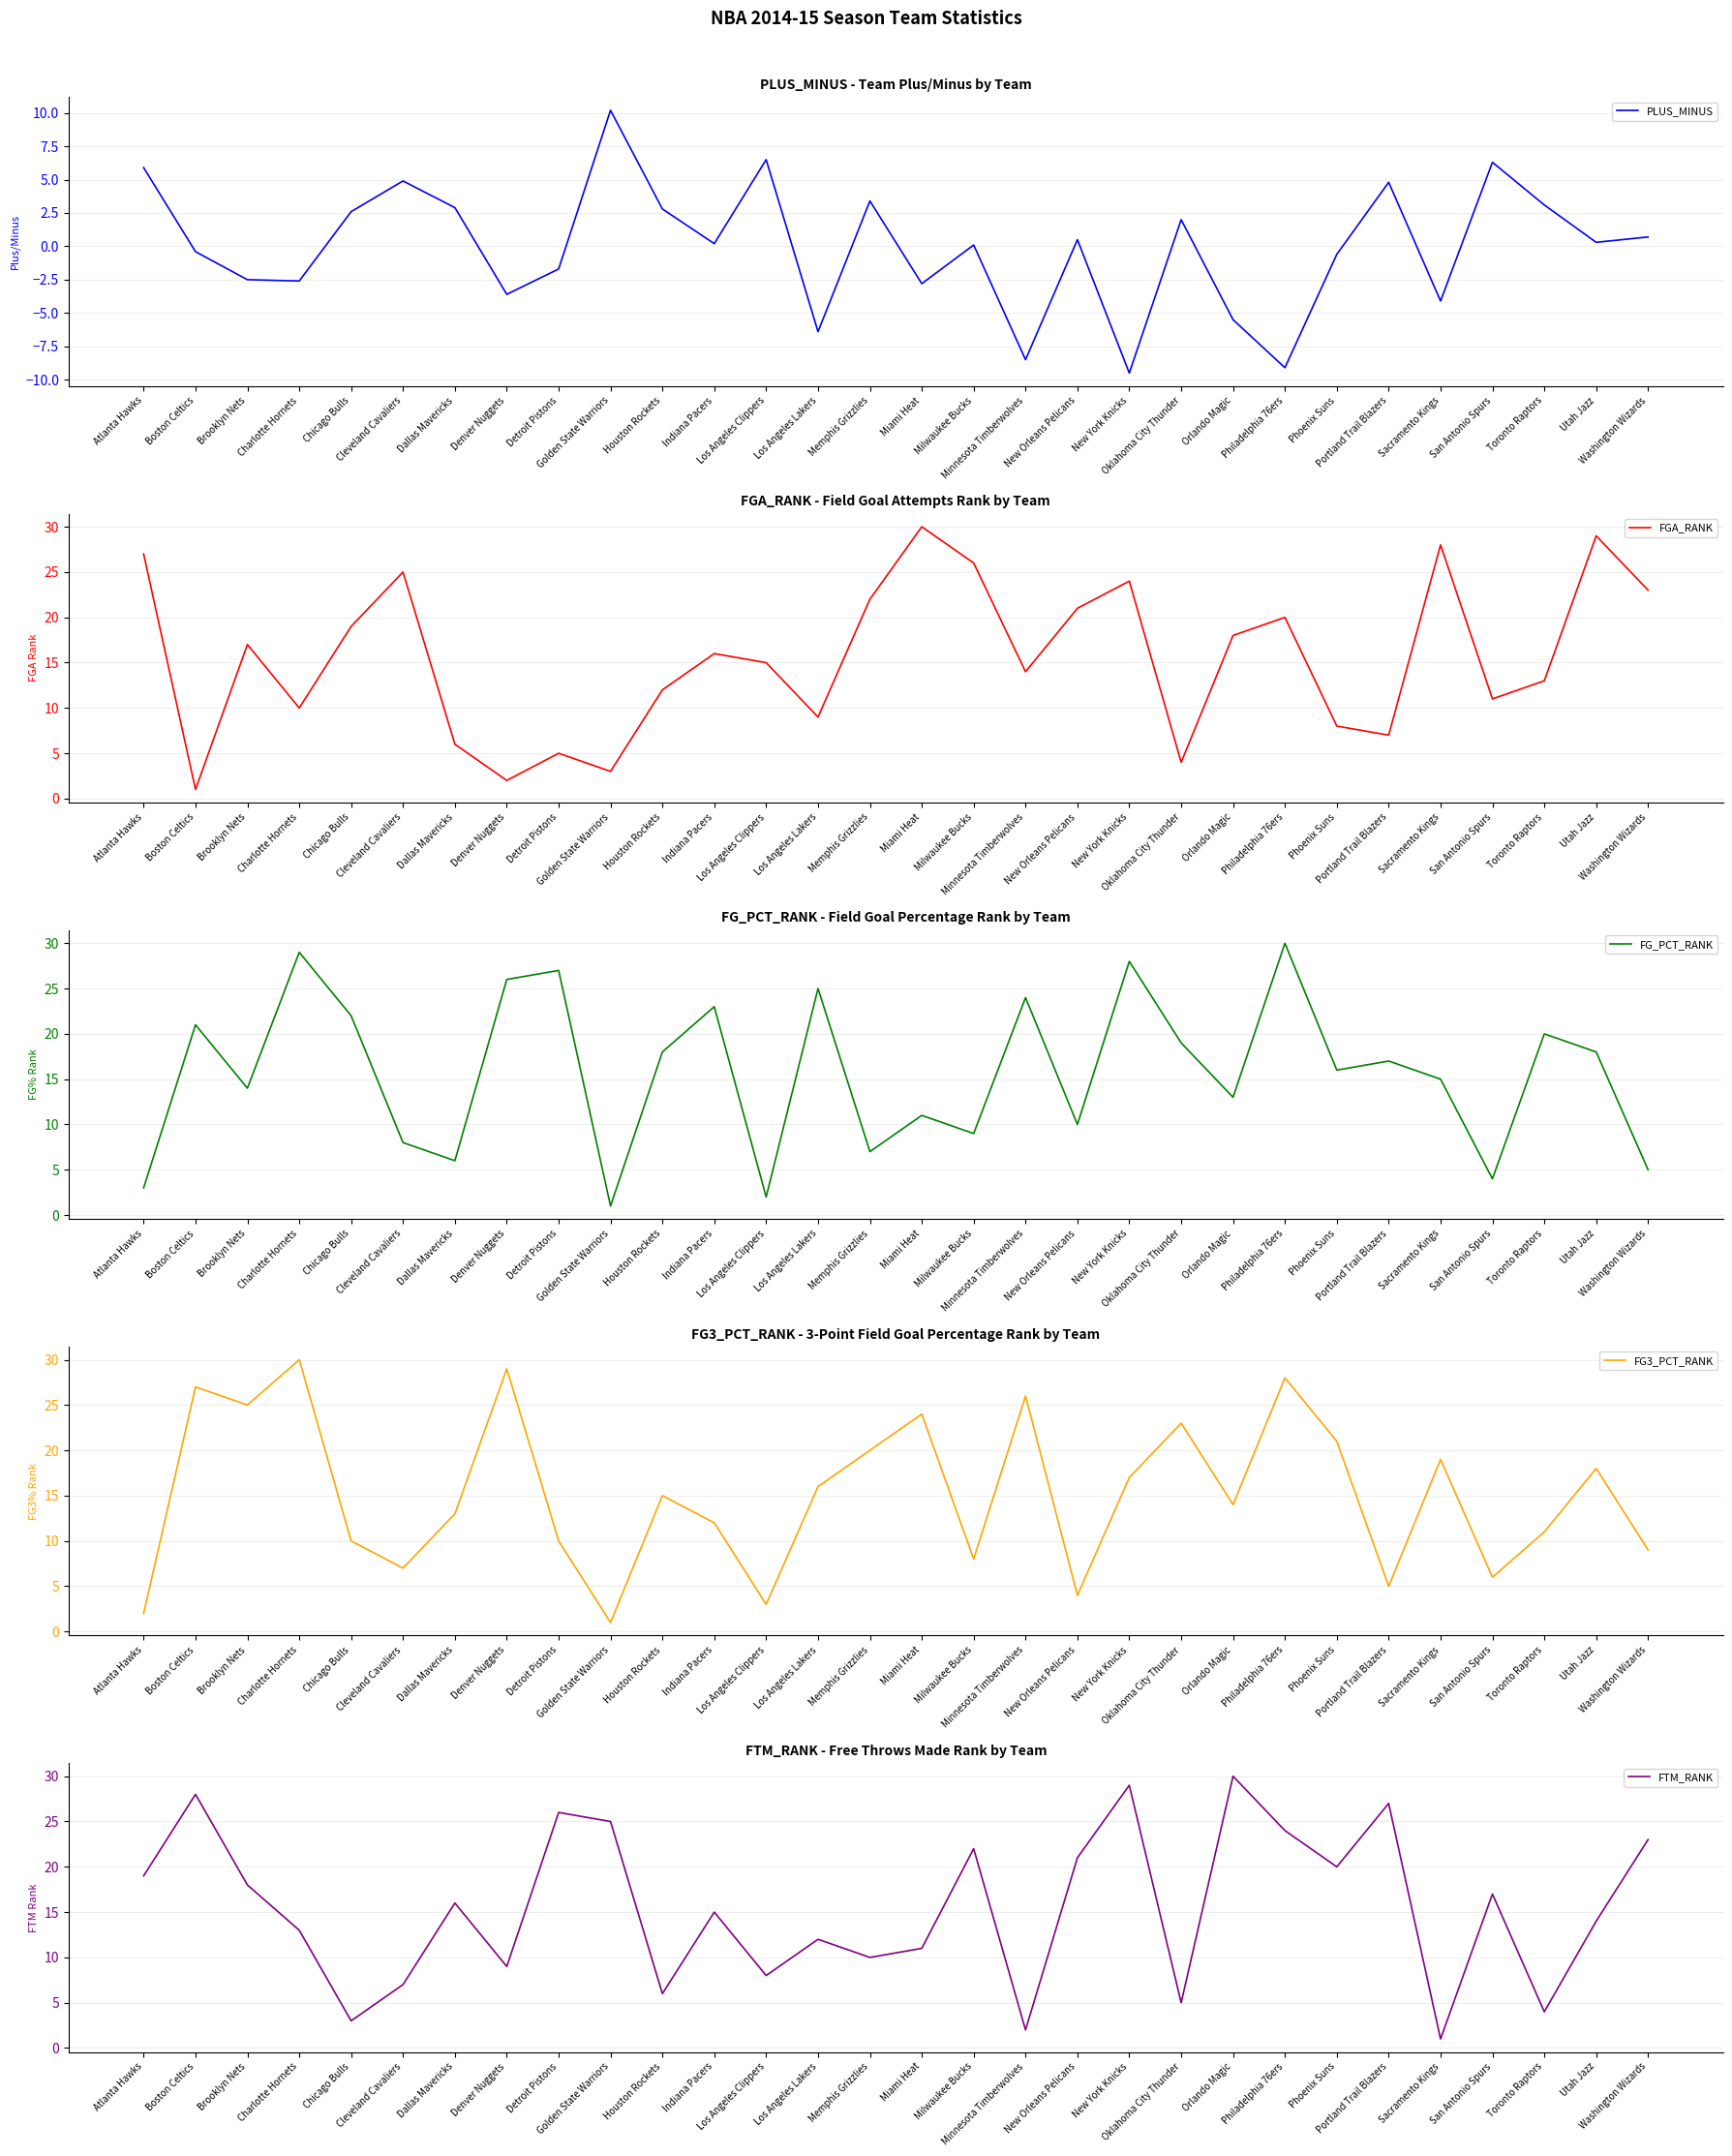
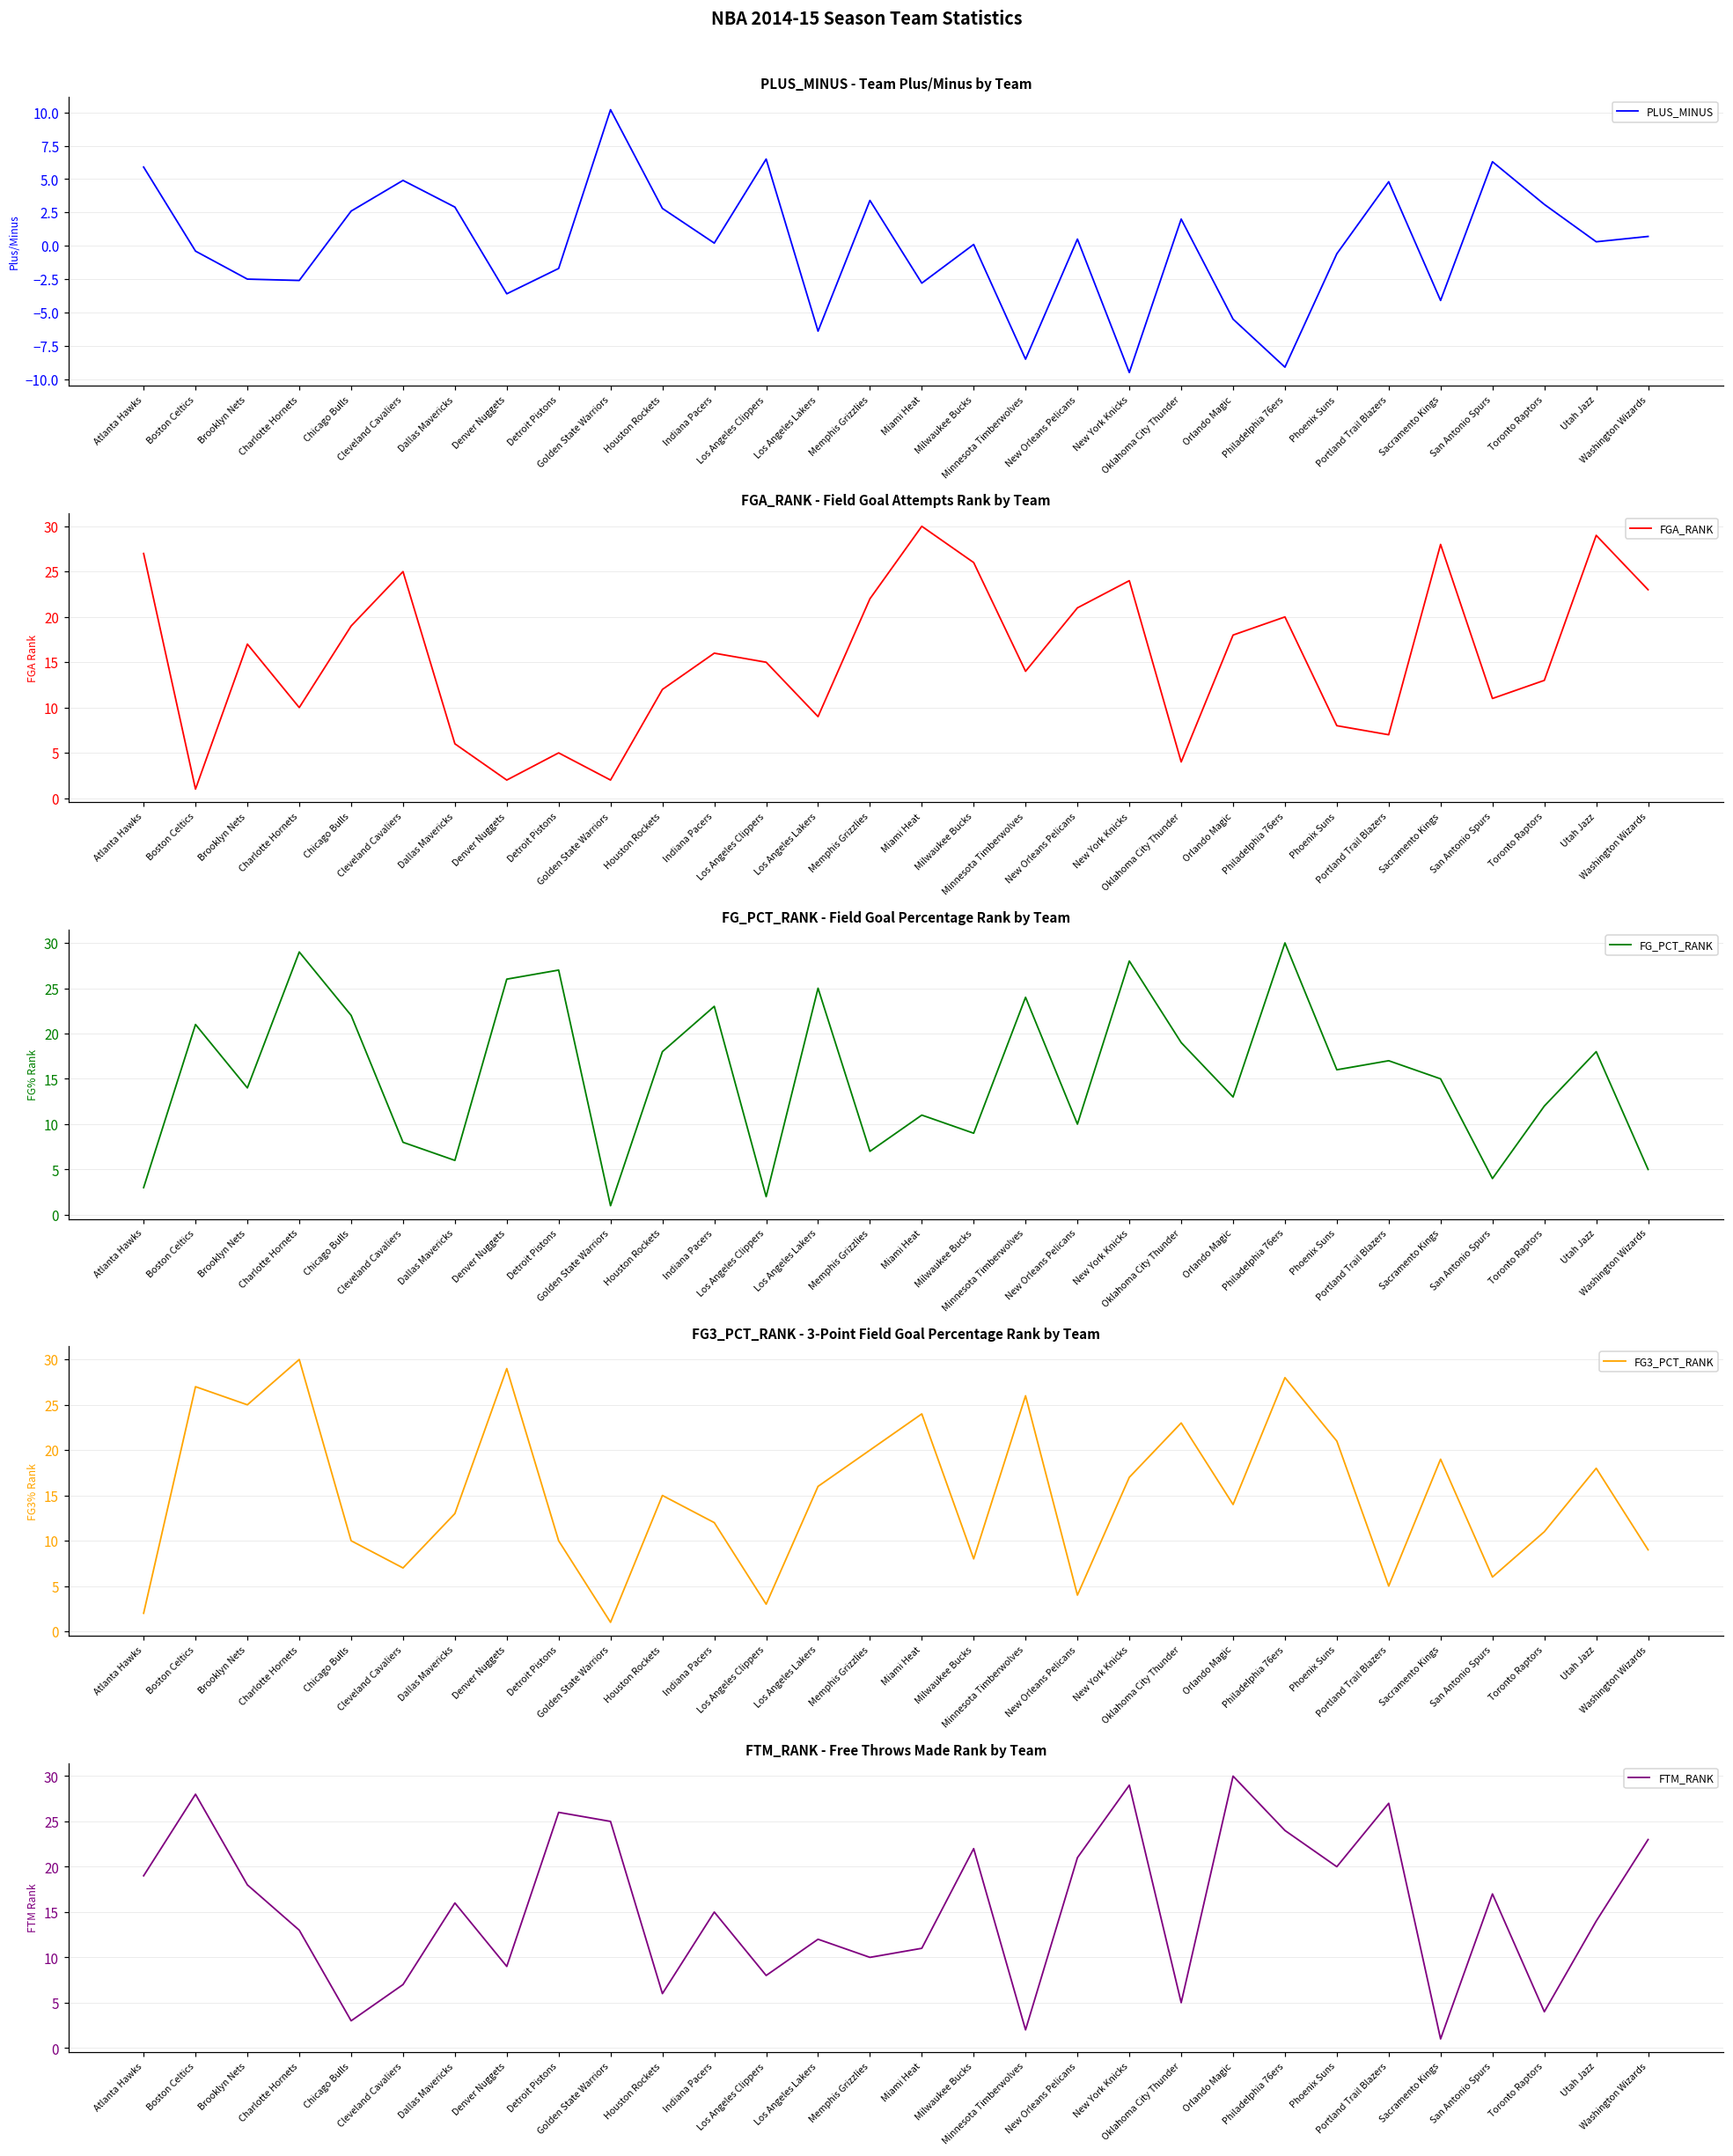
FGA_RANK - Field Goal Attempts Rank by Team, Golden State Warriors: 3 -> 2
FG_PCT_RANK - Field Goal Percentage Rank by Team, Toronto Raptors: 20 -> 12
